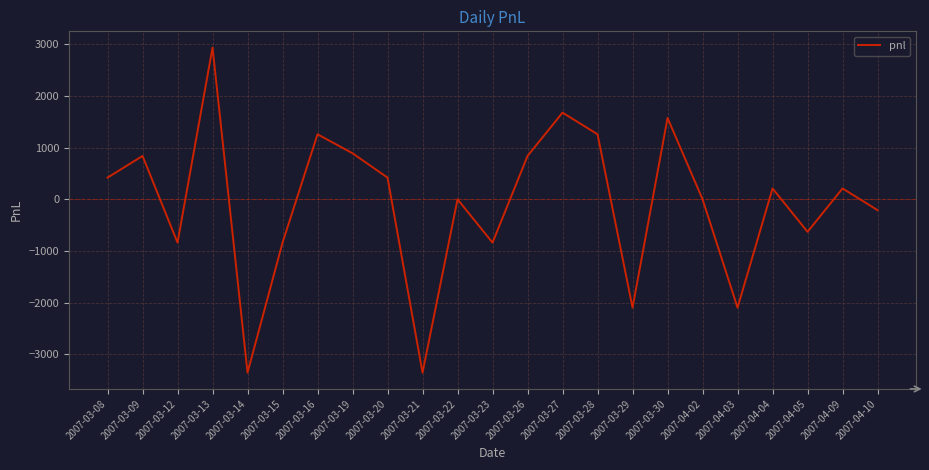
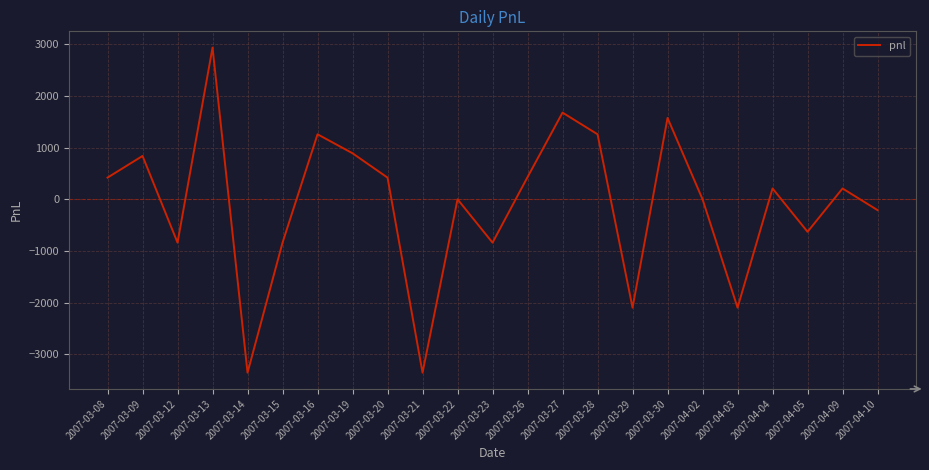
2007-03-26: 800 -> 400
